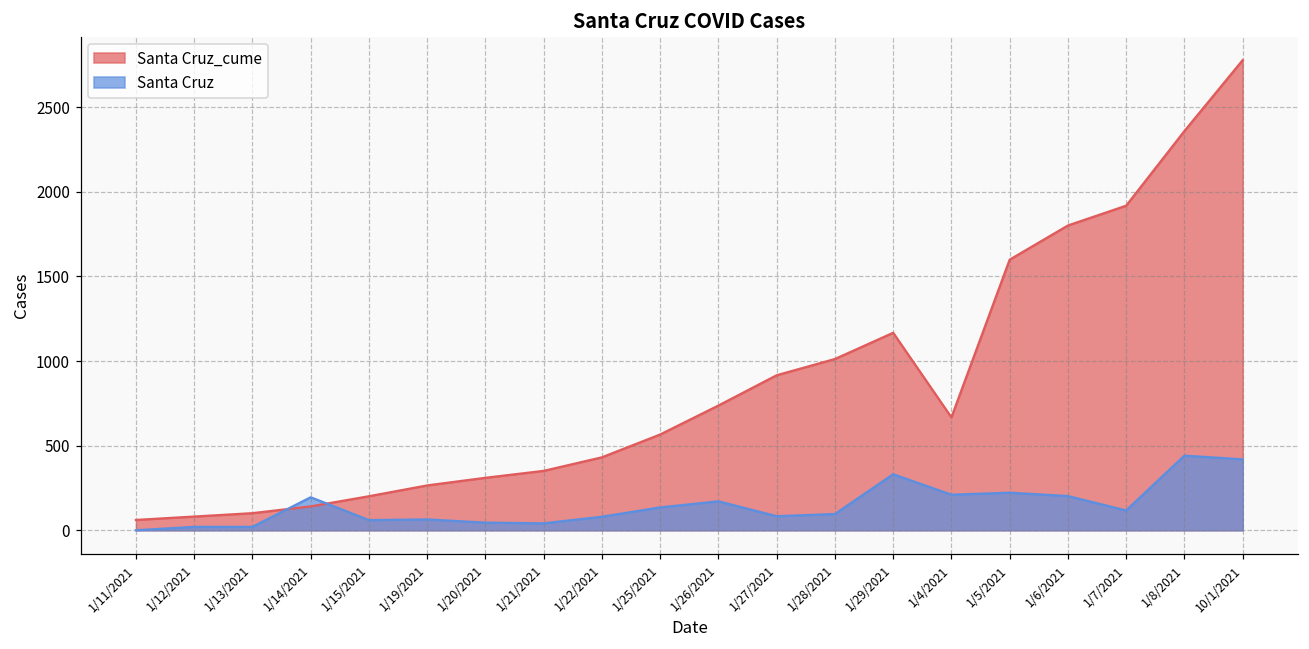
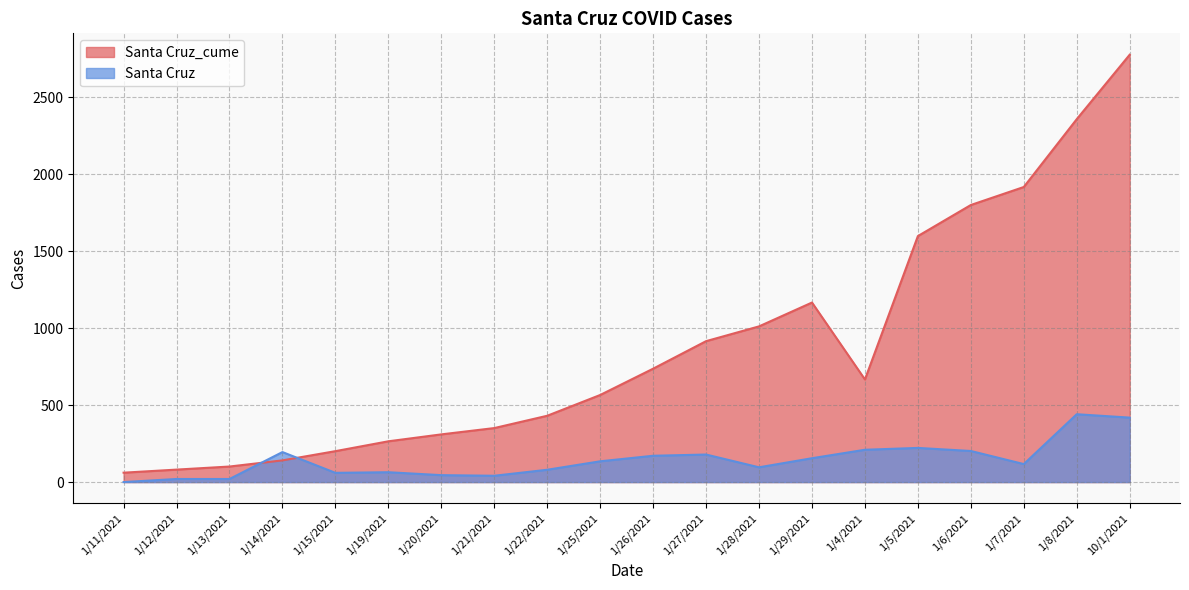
Santa Cruz, 1/27/2021: 80 -> 180
Santa Cruz, 1/29/2021: 330 -> 160
